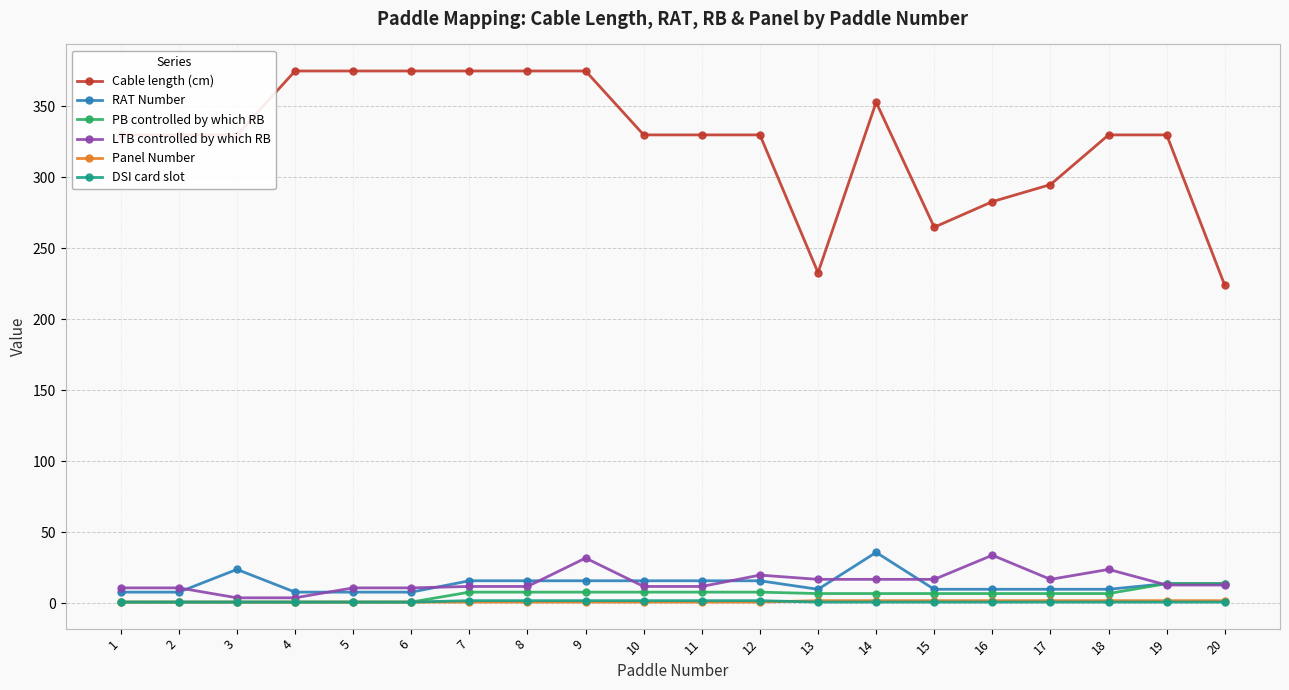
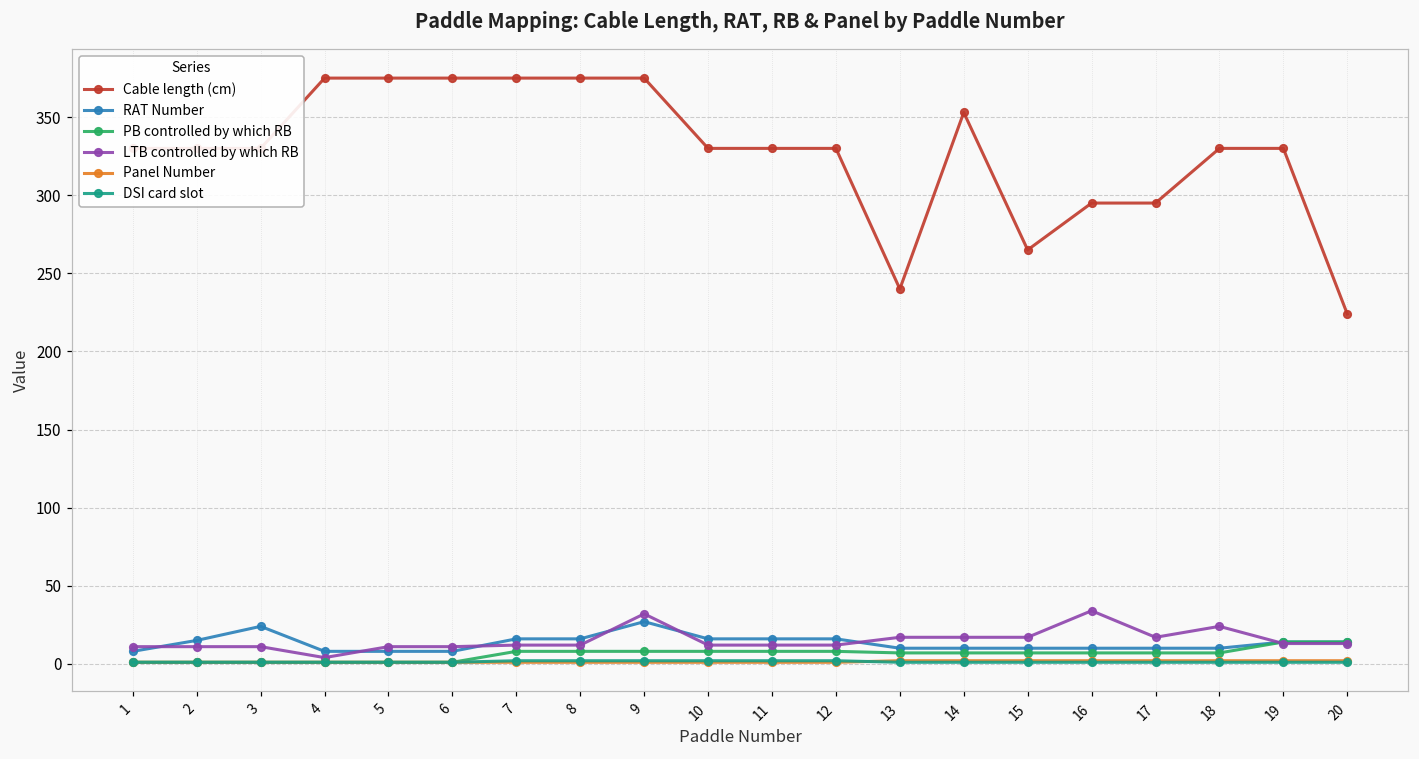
RAT Number, 2: 8 -> 15
LTB controlled by which RB, 3: 4 -> 11
RAT Number, 9: 16 -> 27
LTB controlled by which RB, 12: 20 -> 12
Cable length (cm), 13: 233 -> 240
RAT Number, 14: 36 -> 10
Cable length (cm), 16: 283 -> 295
